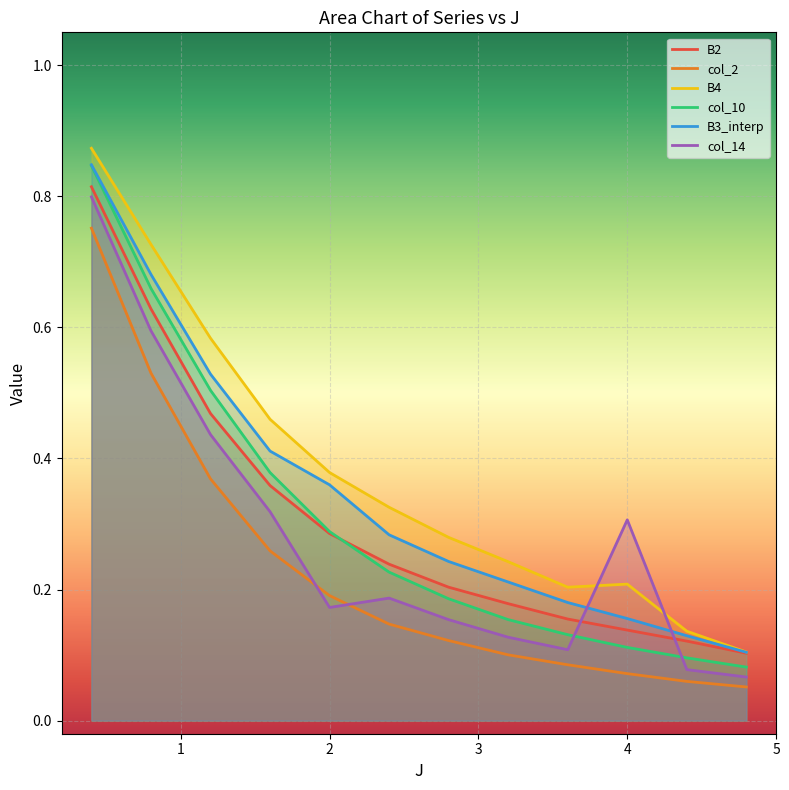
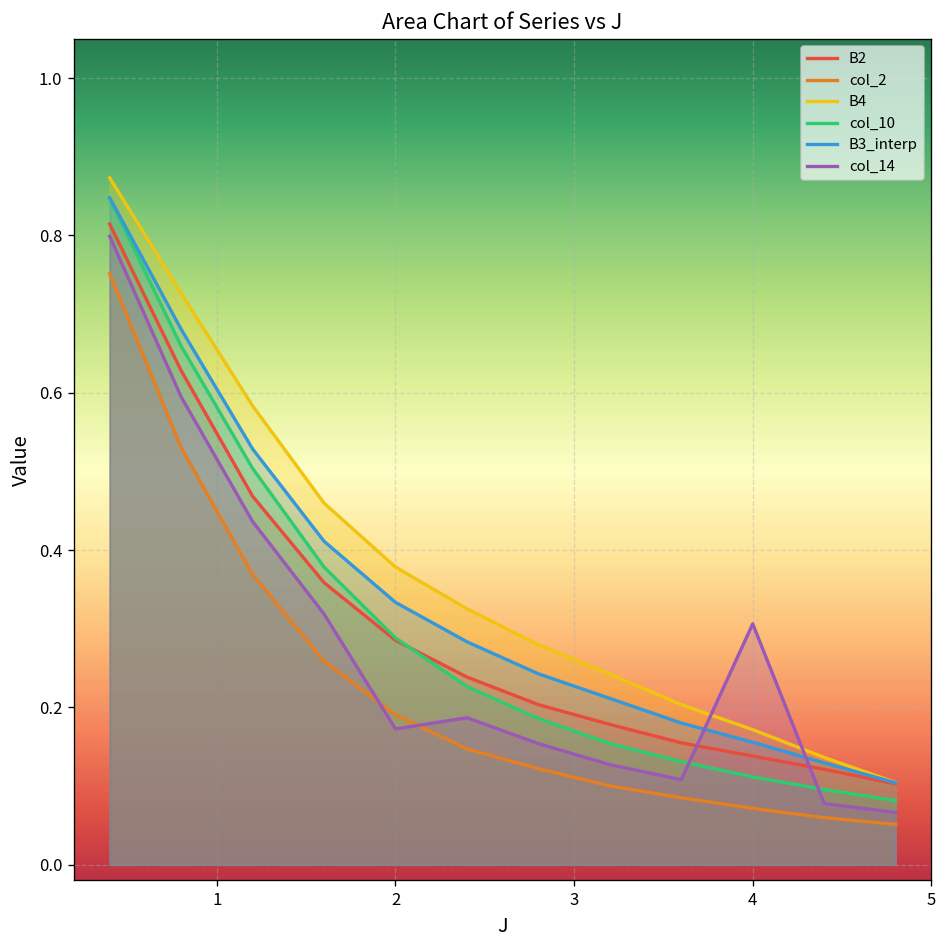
B3_interp, 2: 0.36 -> 0.33
B4, 4: 0.21 -> 0.17
